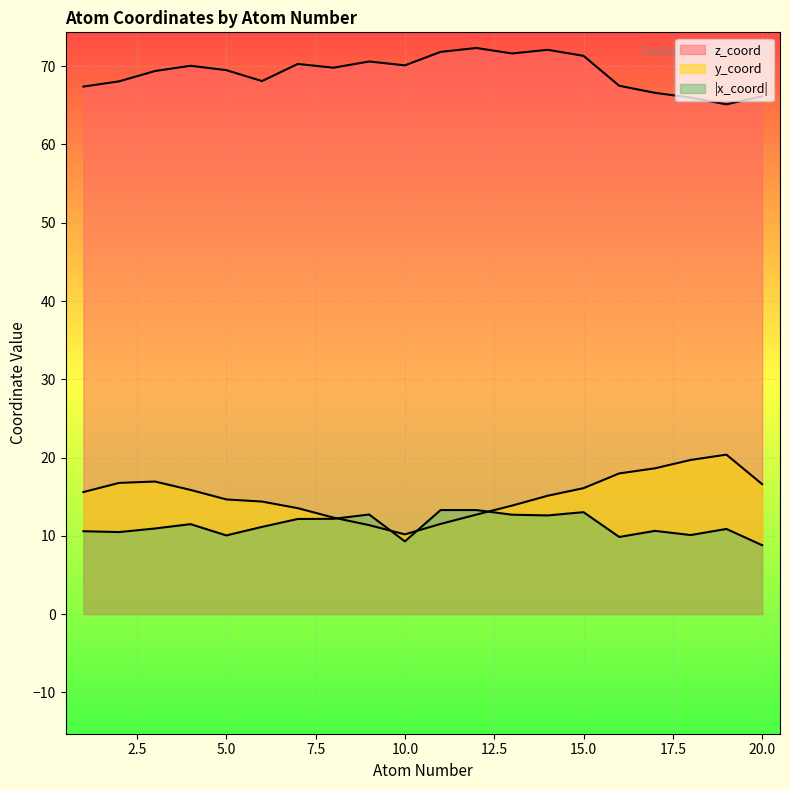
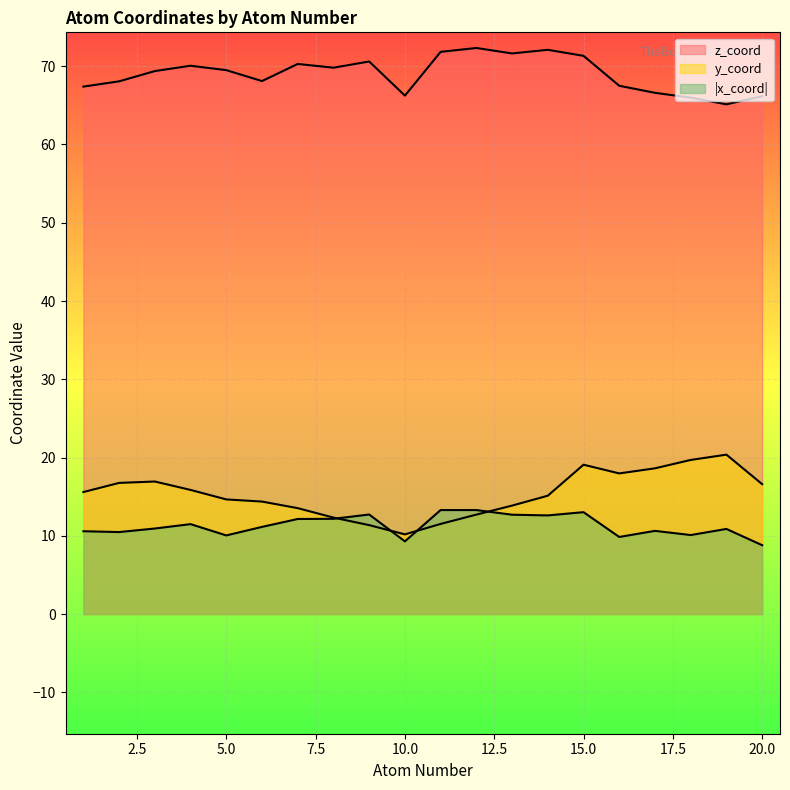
z_coord, 10.0: 70 -> 66
y_coord, 15.0: 16 -> 19
